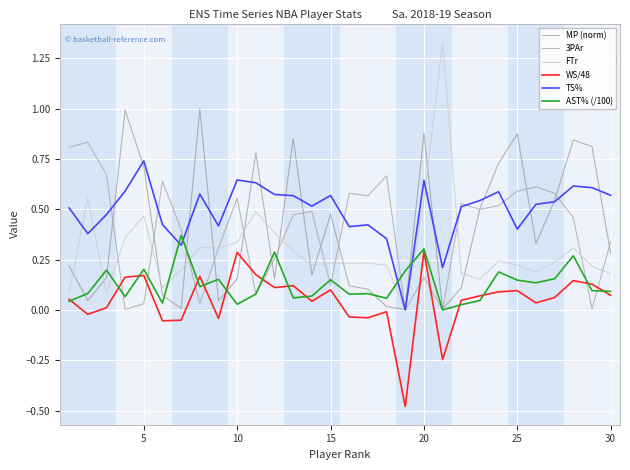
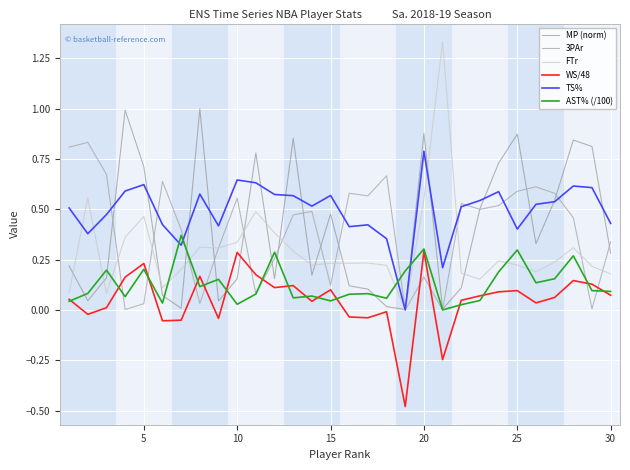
WS/48, 5: 0.17 -> 0.23
TS%, 5: 0.74 -> 0.62
AST% (/100), 15: 0.15 -> 0.05
TS%, 20: 0.64 -> 0.79
AST% (/100), 25: 0.15 -> 0.30
TS%, 30: 0.57 -> 0.43
